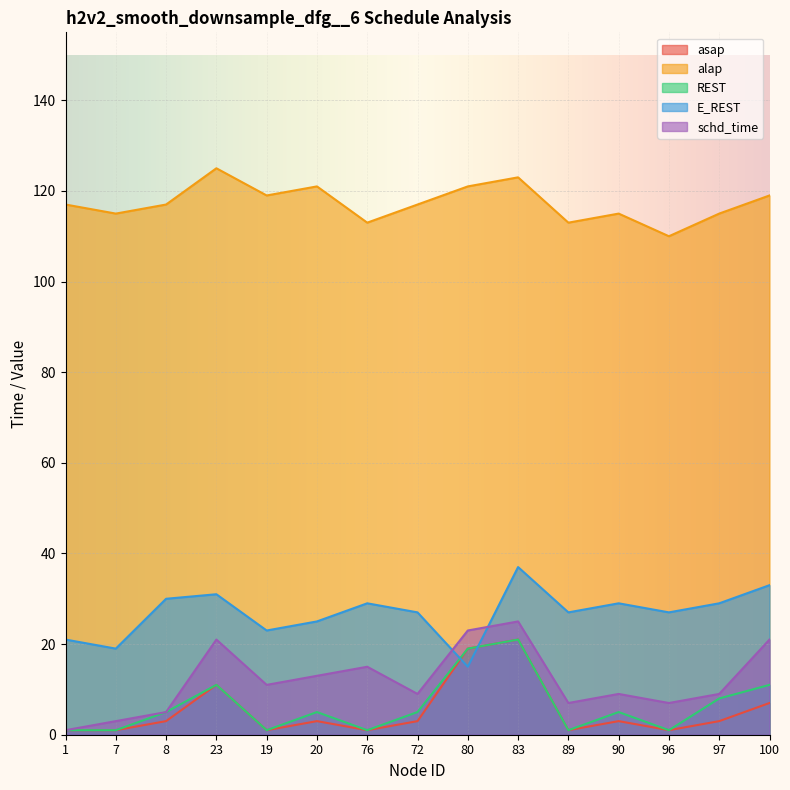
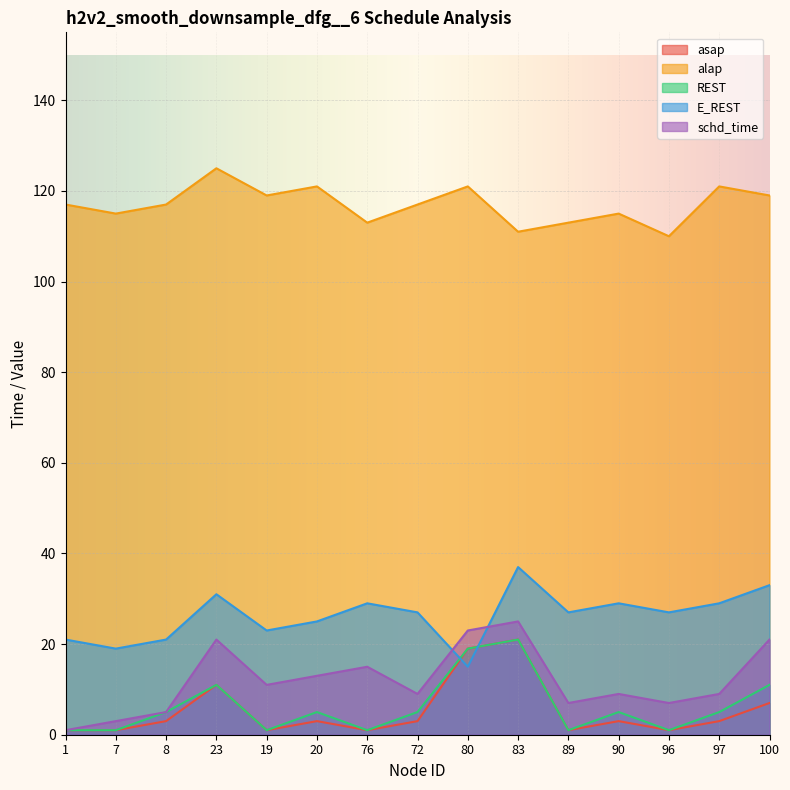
E_REST, 8: 30 -> 21
alap, 83: 123 -> 111
alap, 97: 115 -> 121
REST, 97: 8 -> 5
